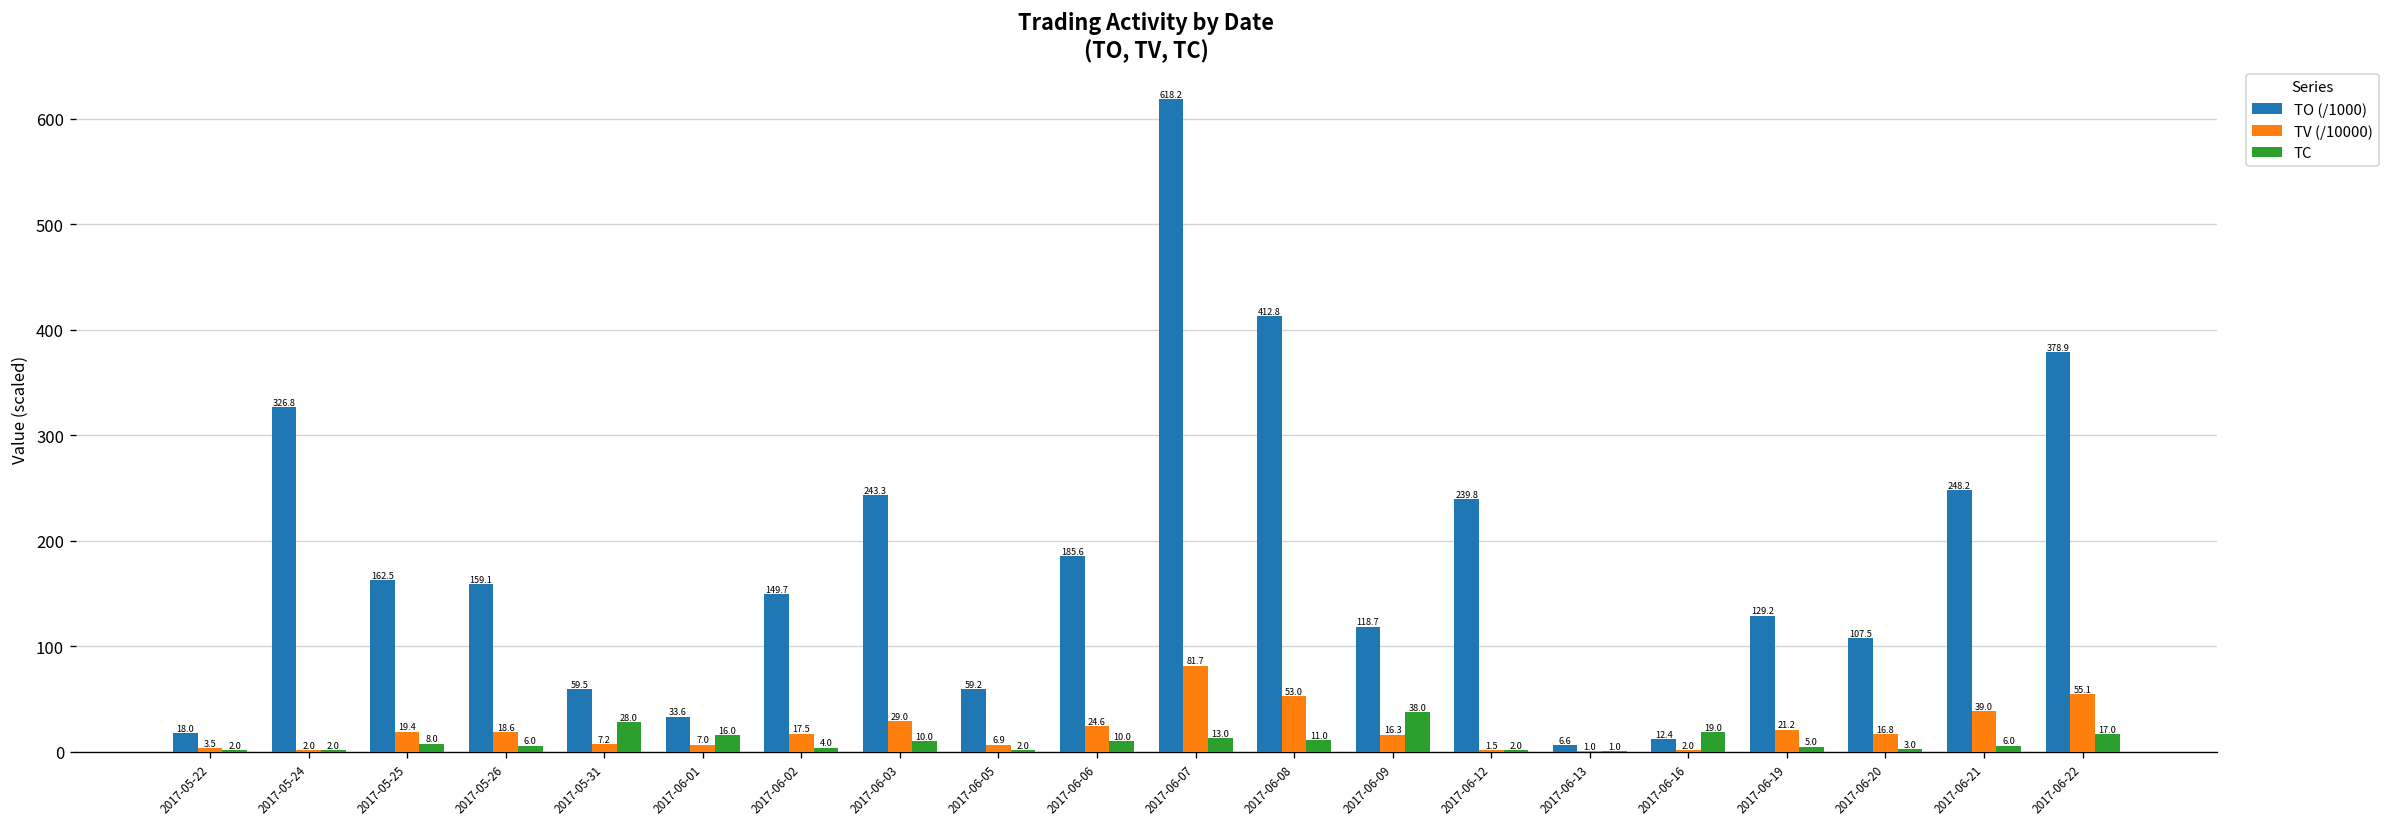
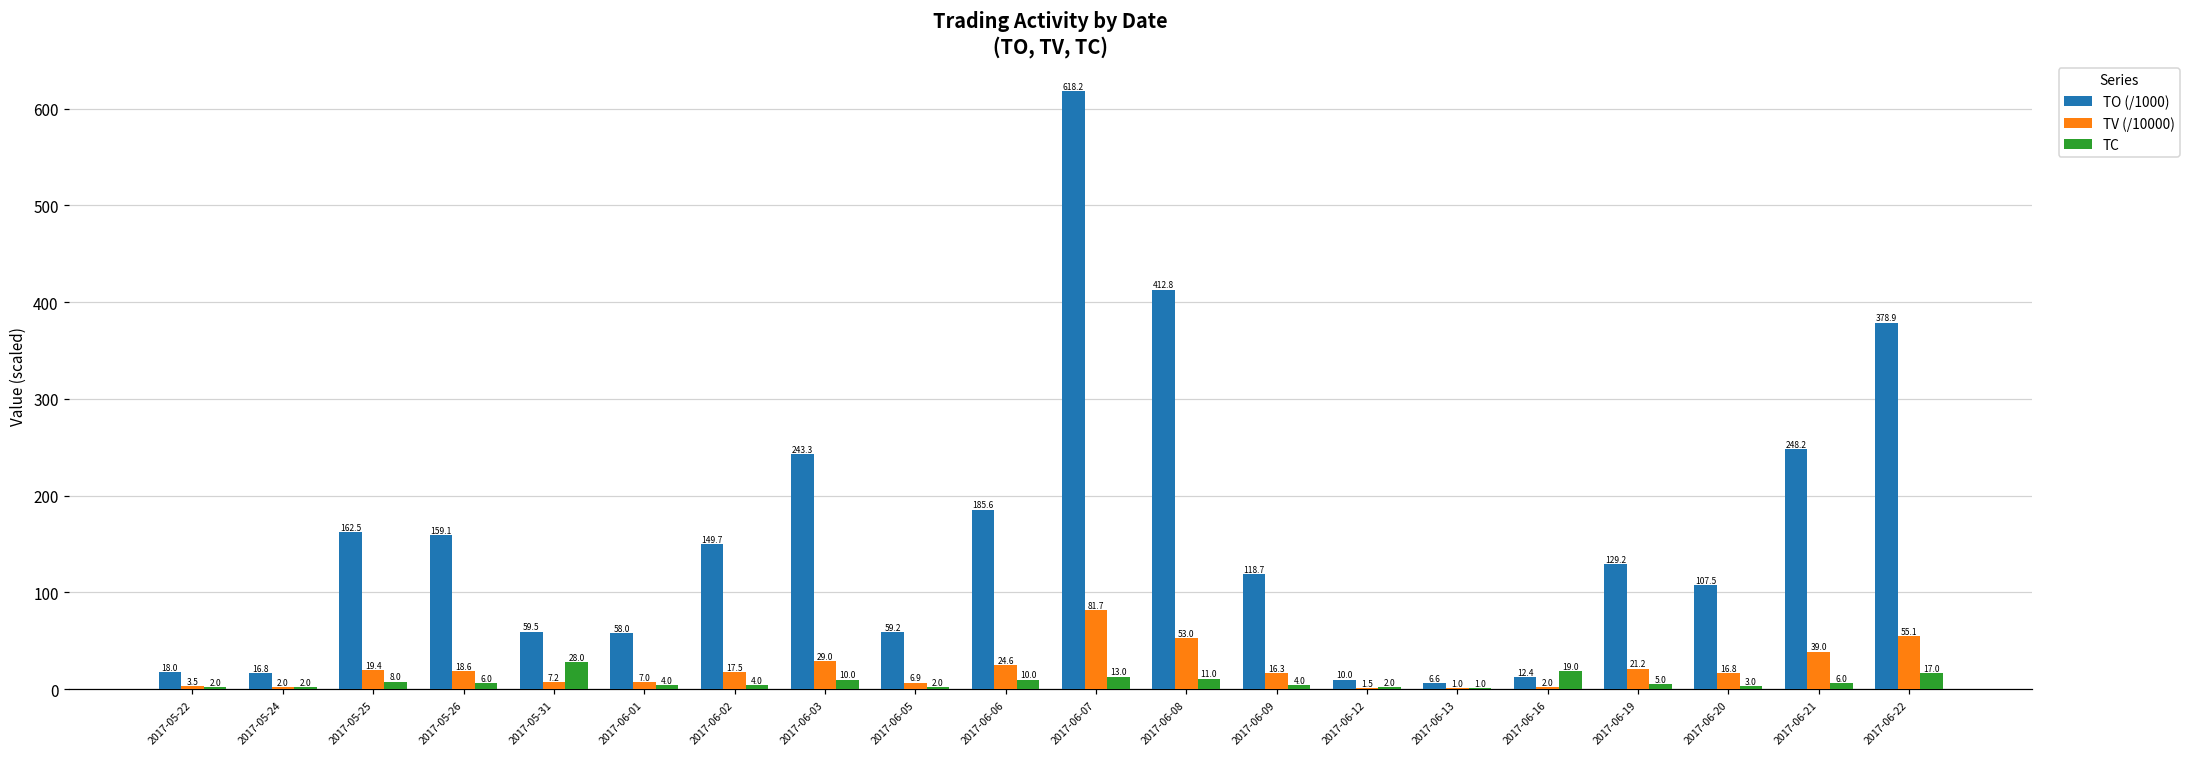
TO (/1000), 2017-05-24: 326.8 -> 16.8
TO (/1000), 2017-06-01: 33.6 -> 58.0
TC, 2017-06-01: 16.0 -> 4.0
TC, 2017-06-09: 38.0 -> 4.0
TO (/1000), 2017-06-12: 239.8 -> 10.0
